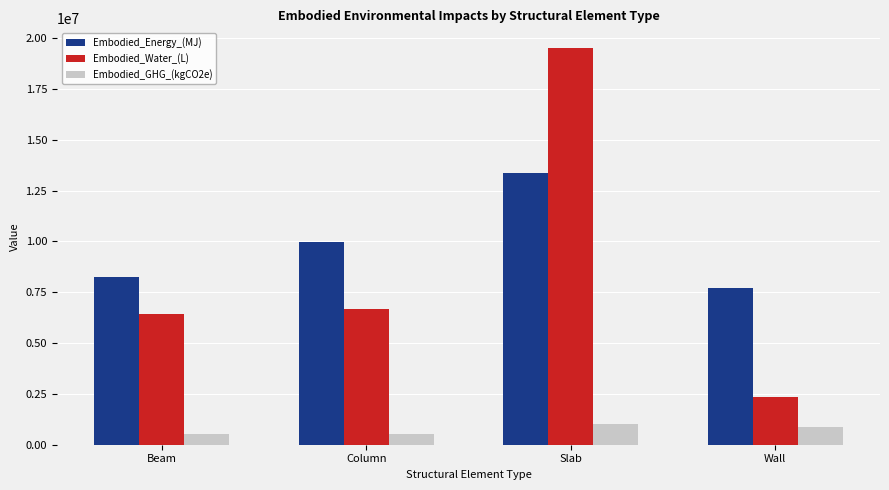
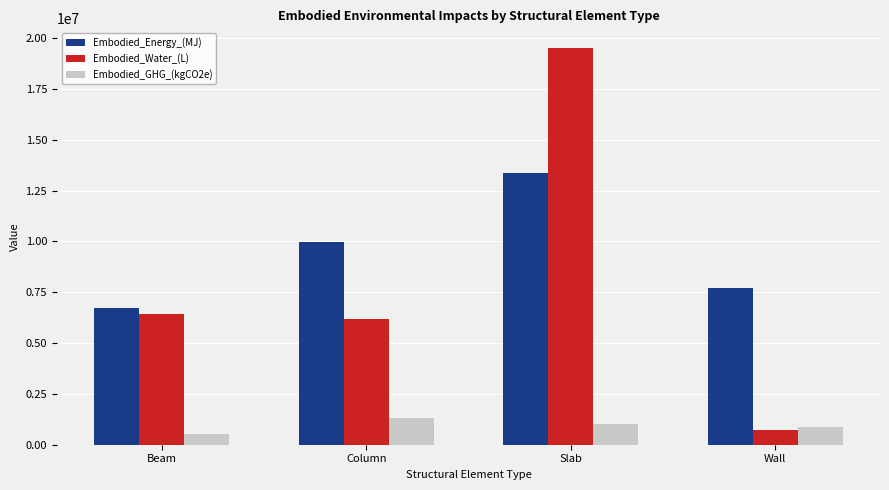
Embodied_Energy_(MJ), Beam: 8200000 -> 6700000
Embodied_Water_(L), Column: 6700000 -> 6200000
Embodied_GHG_(kgCO2e), Column: 500000 -> 1300000
Embodied_Water_(L), Wall: 2300000 -> 700000
